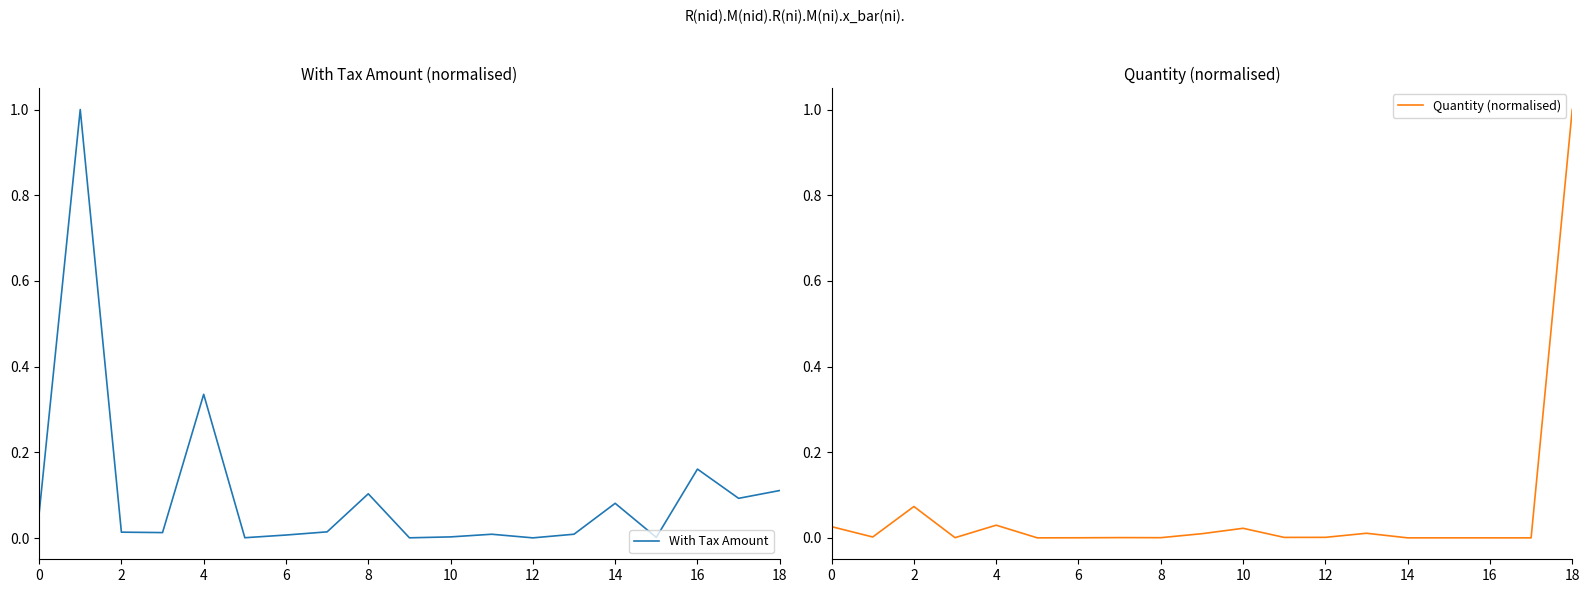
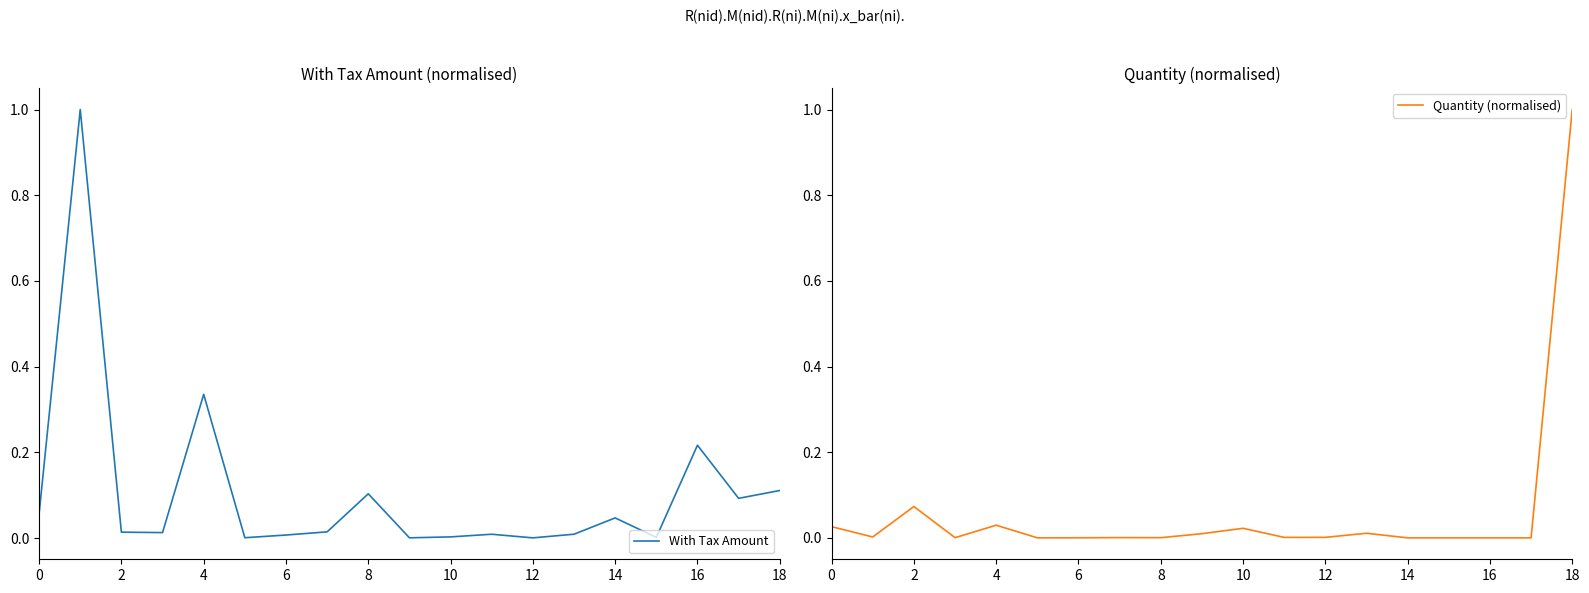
With Tax Amount (normalised), 14: 0.08 -> 0.05
With Tax Amount (normalised), 16: 0.16 -> 0.22
